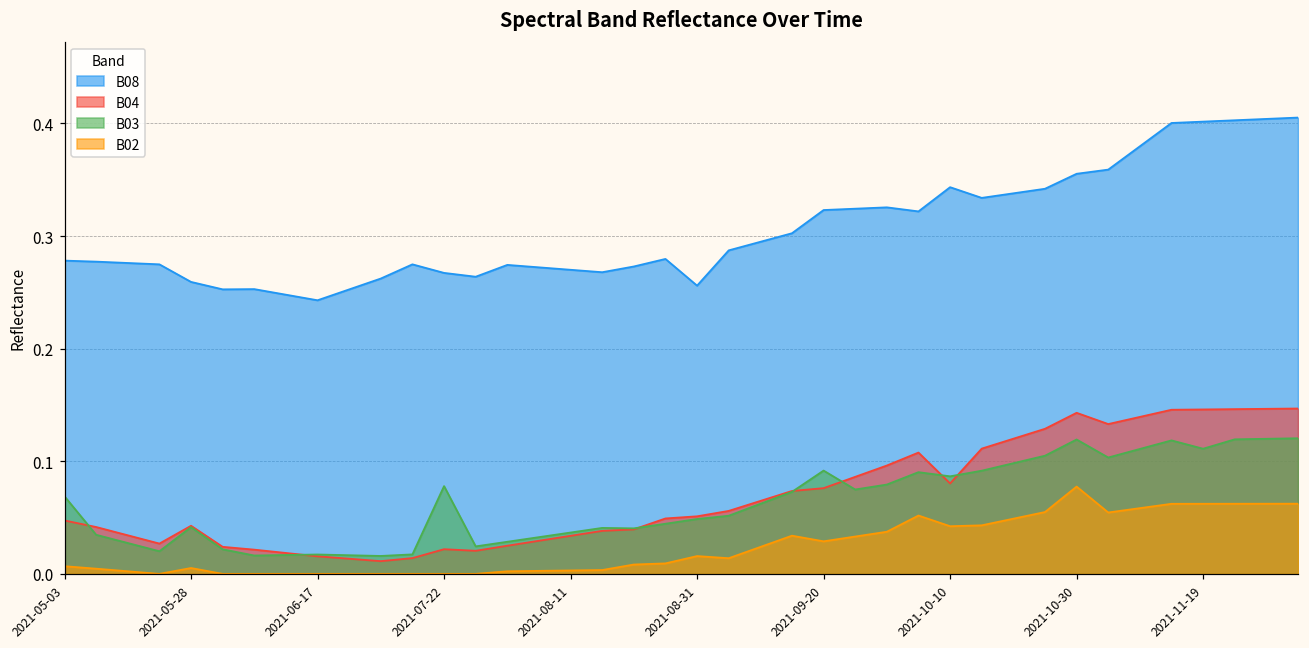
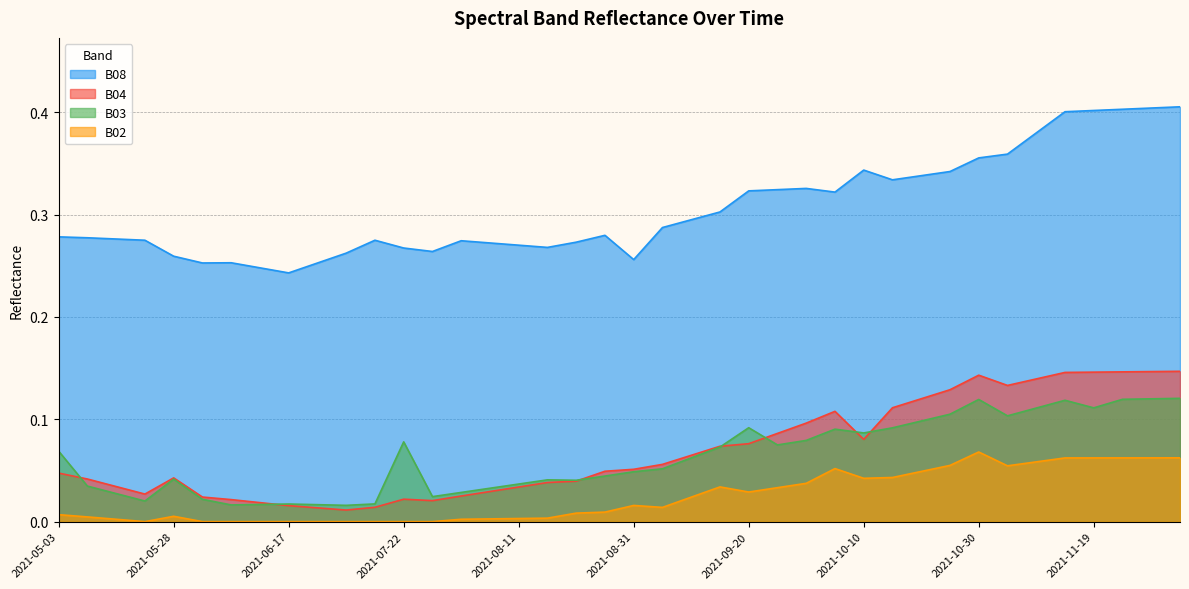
B02, 2021-10-30: 0.078 -> 0.068
